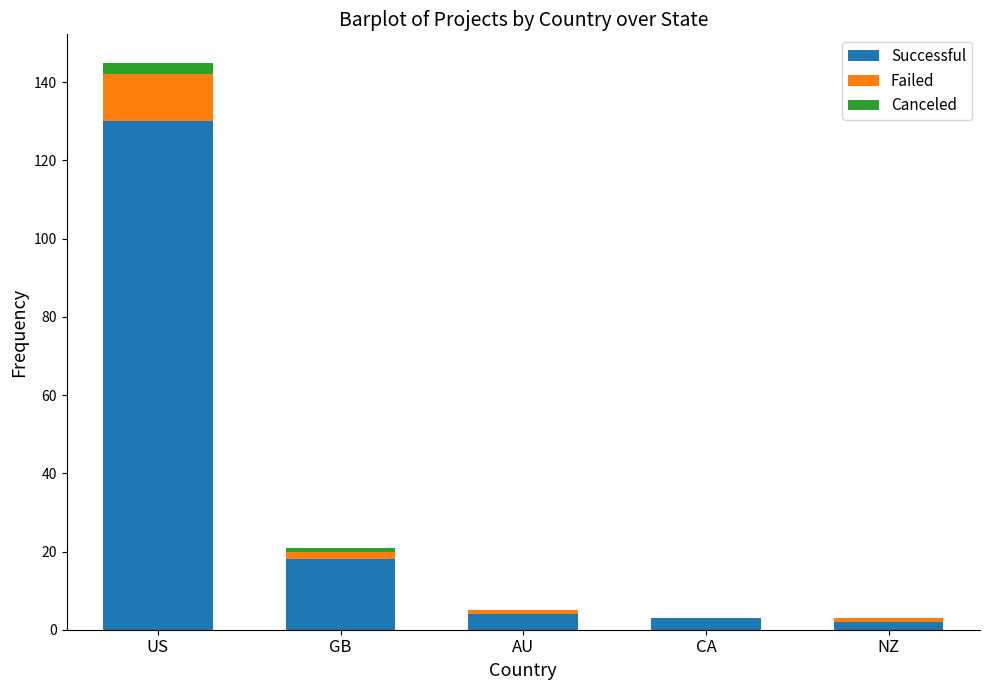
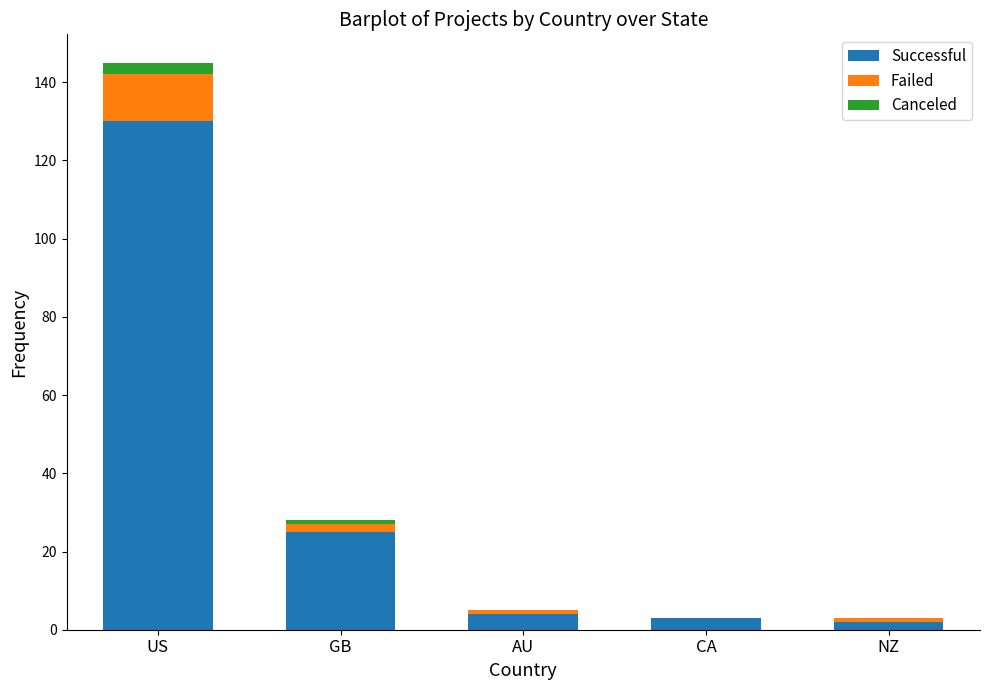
Successful, GB: 18 -> 25
